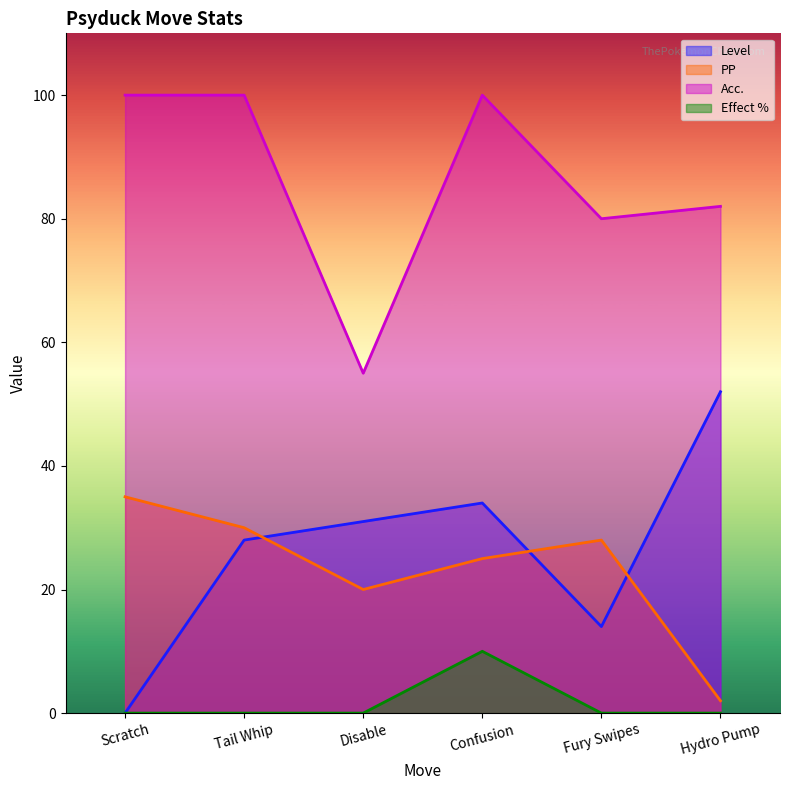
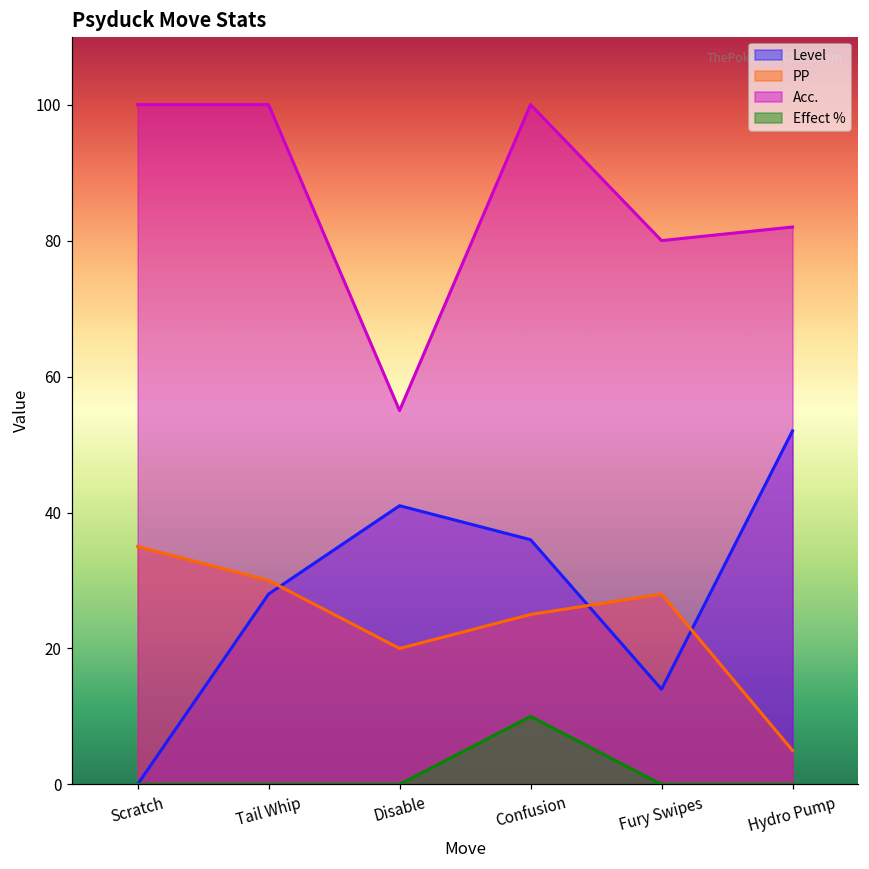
Level, Disable: 31 -> 41
Level, Confusion: 34 -> 36
PP, Hydro Pump: 2 -> 5
